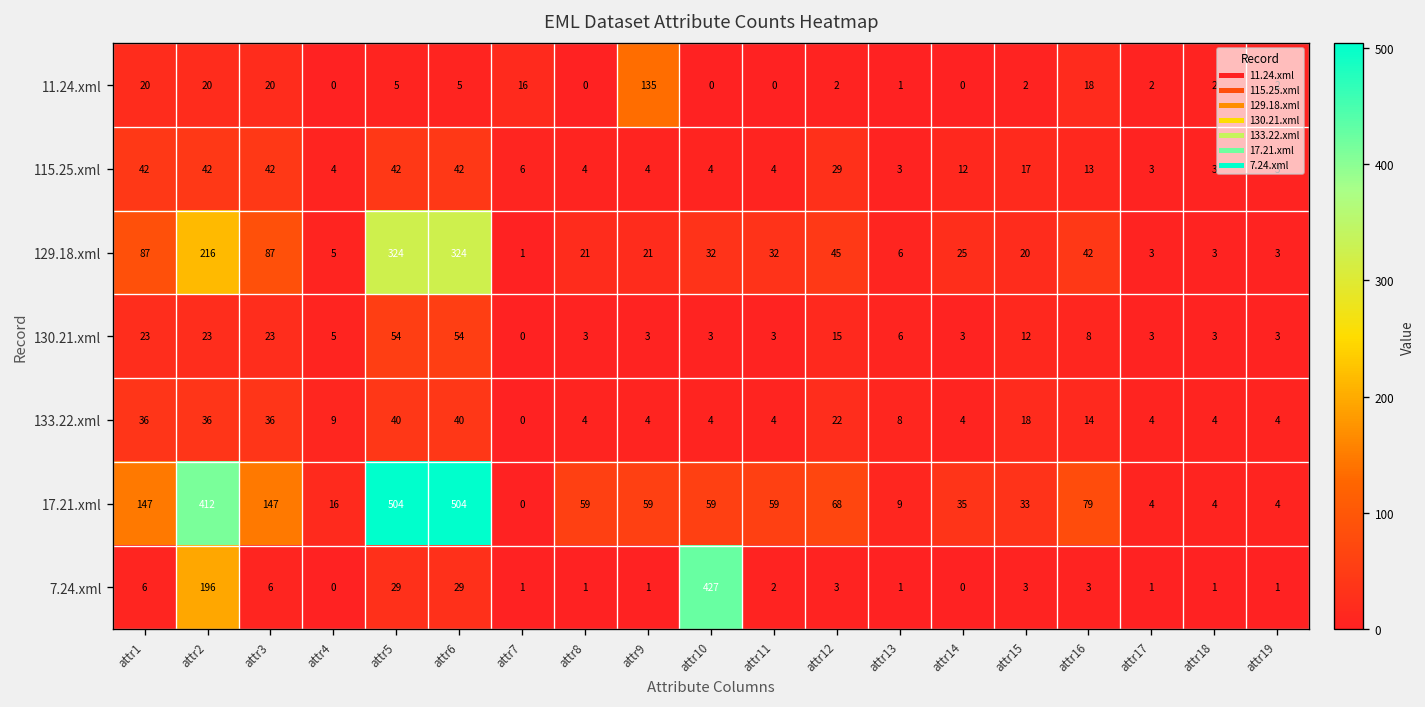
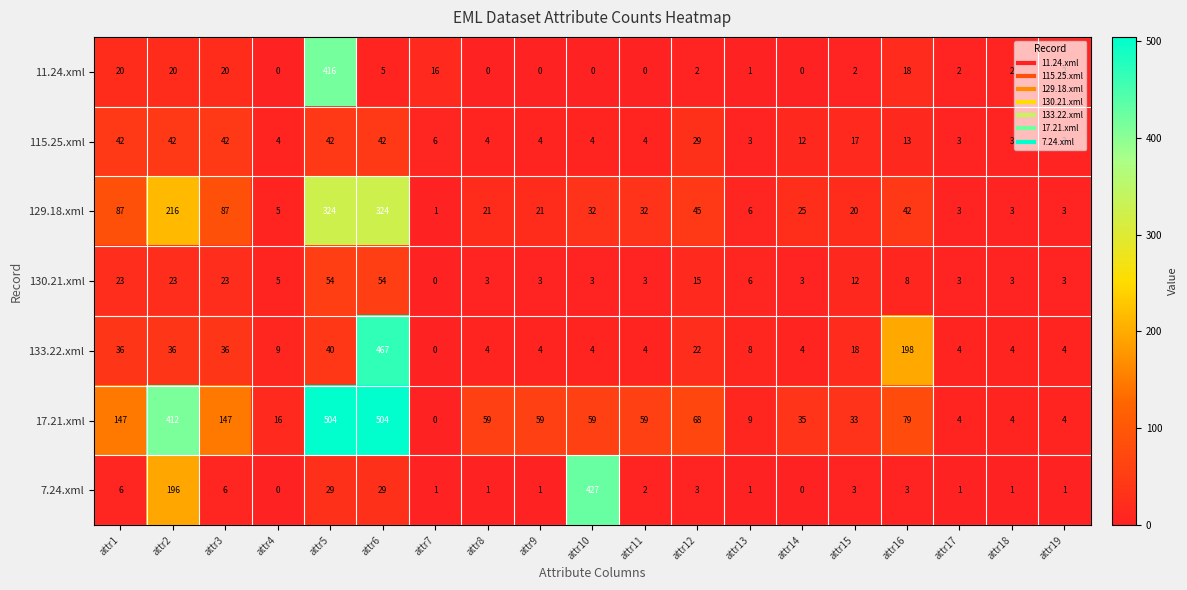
11.24.xml, attr5: 5 -> 416
11.24.xml, attr9: 135 -> 0
133.22.xml, attr6: 40 -> 467
133.22.xml, attr16: 14 -> 198
